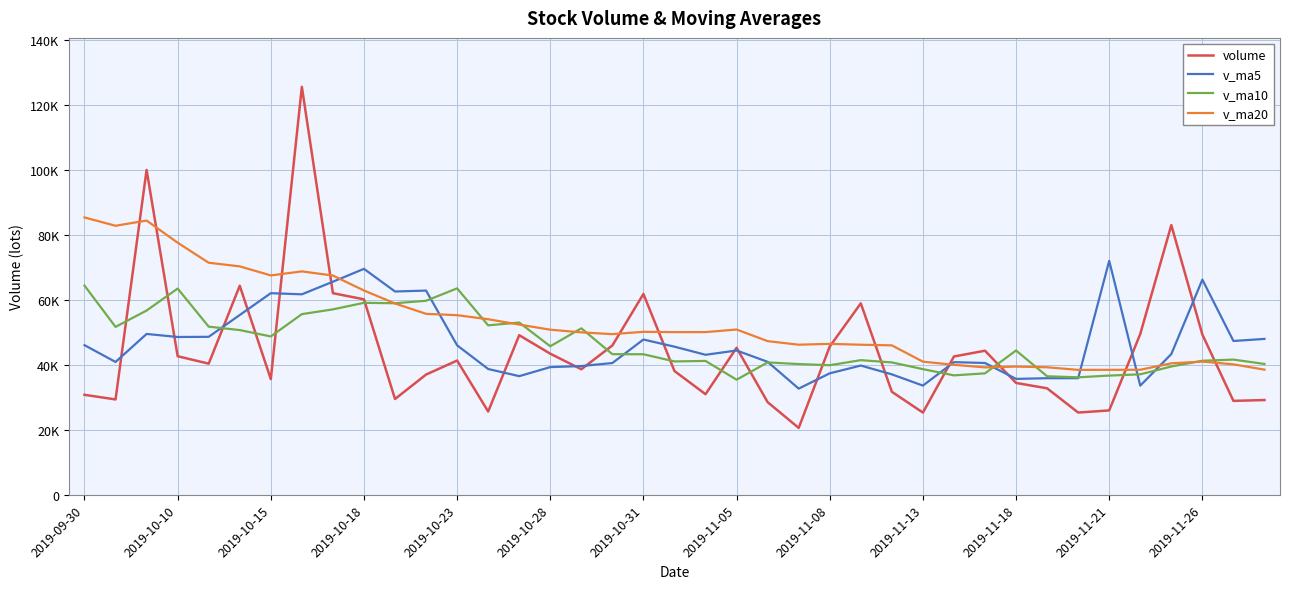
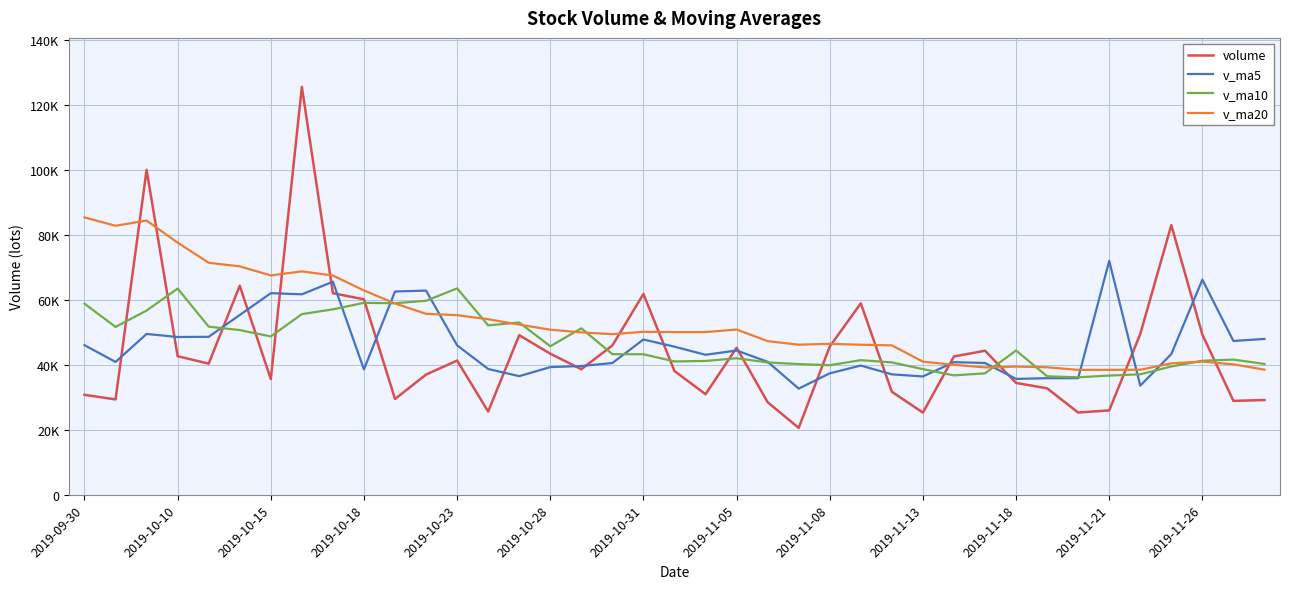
v_ma10, 2019-09-30: 64000 -> 59000
v_ma5, 2019-10-18: 70000 -> 39000
v_ma10, 2019-11-05: 35000 -> 42000
v_ma5, 2019-11-13: 34000 -> 36000
